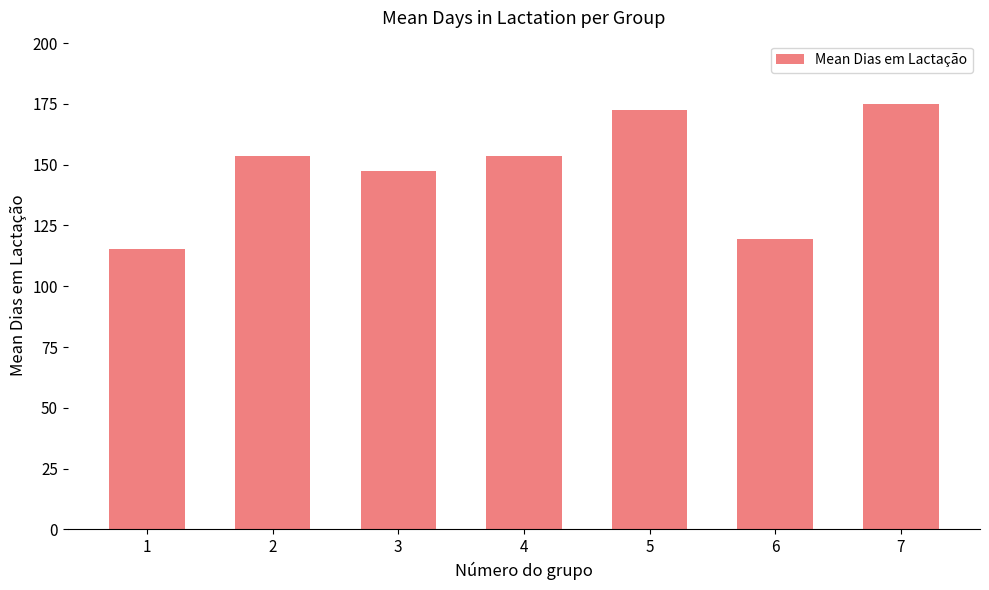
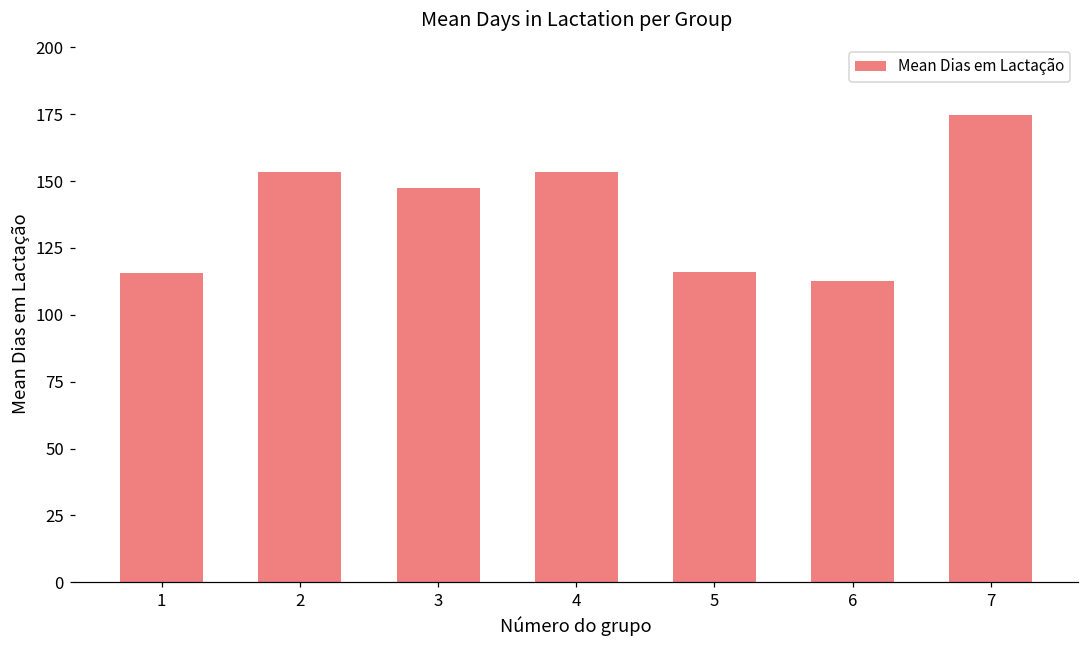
5: 173 -> 116
6: 119 -> 113
